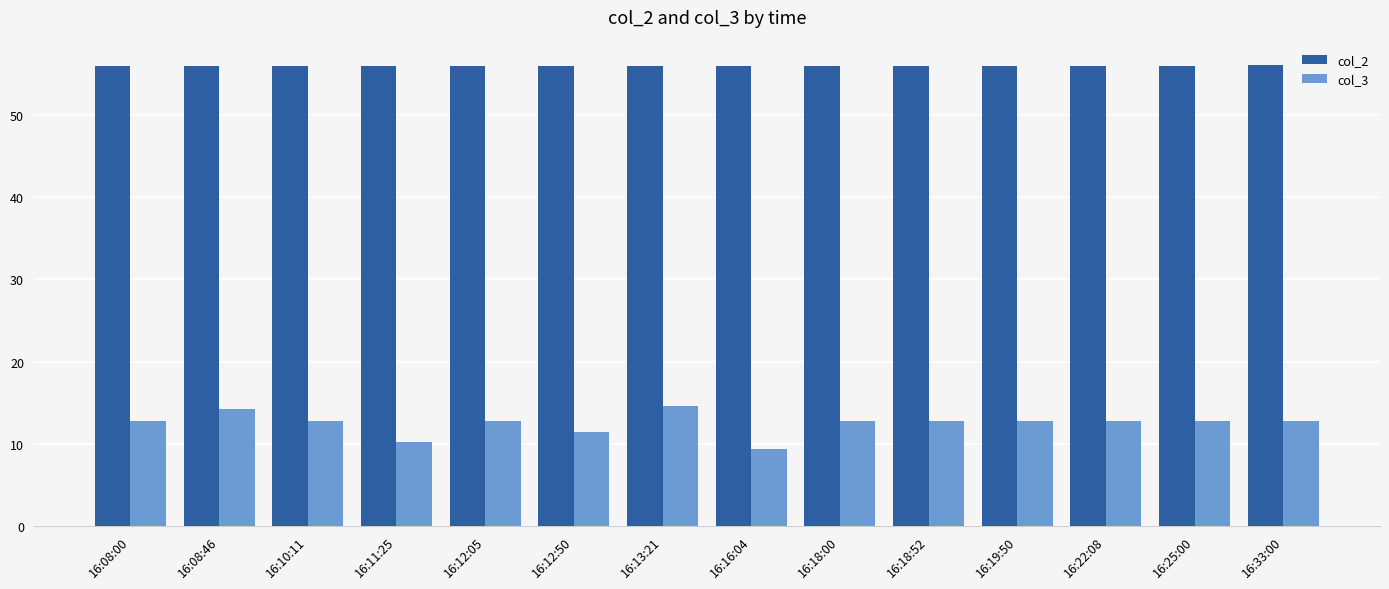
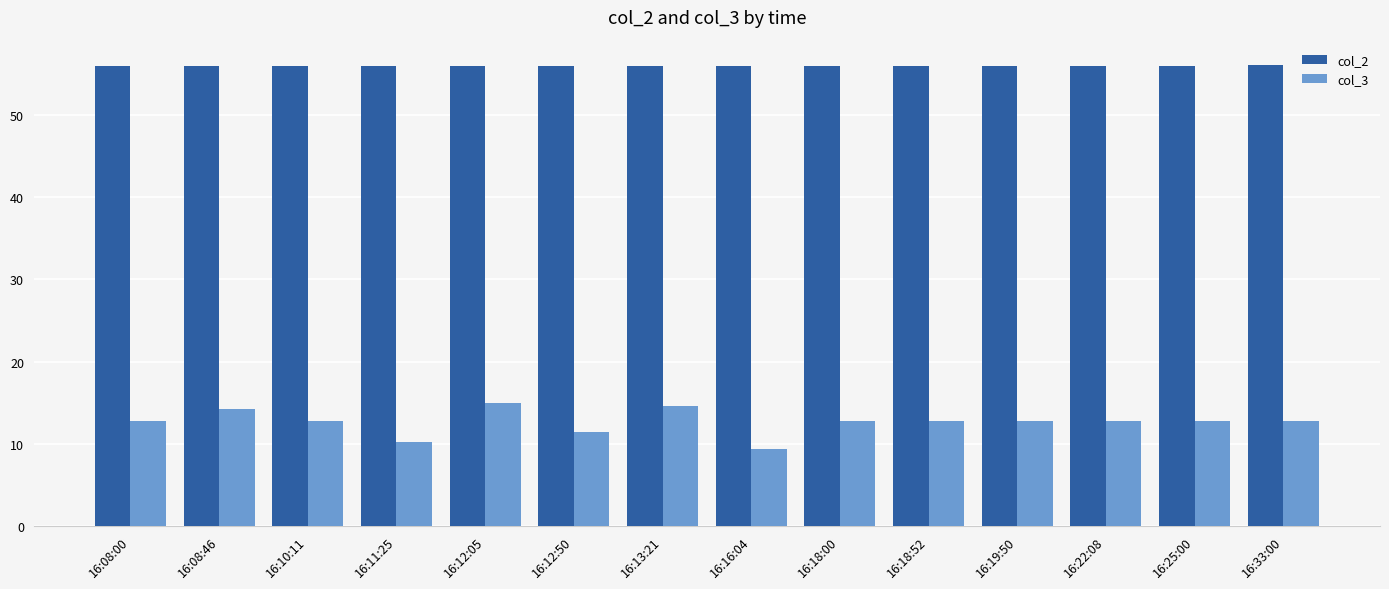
col_3, 16:12:05: 13 -> 15
